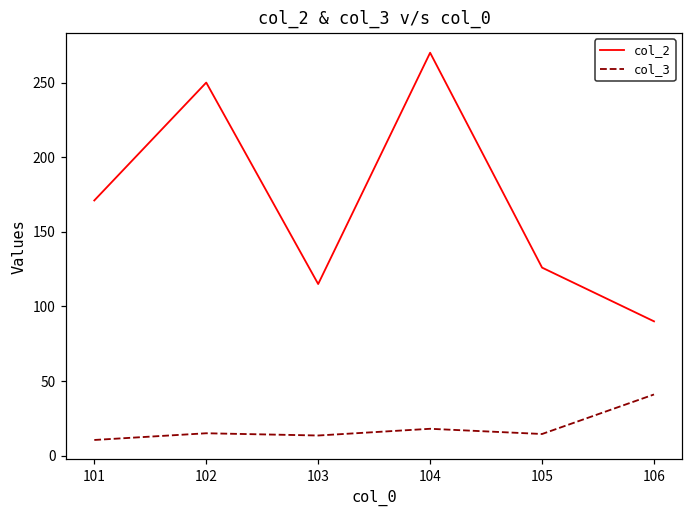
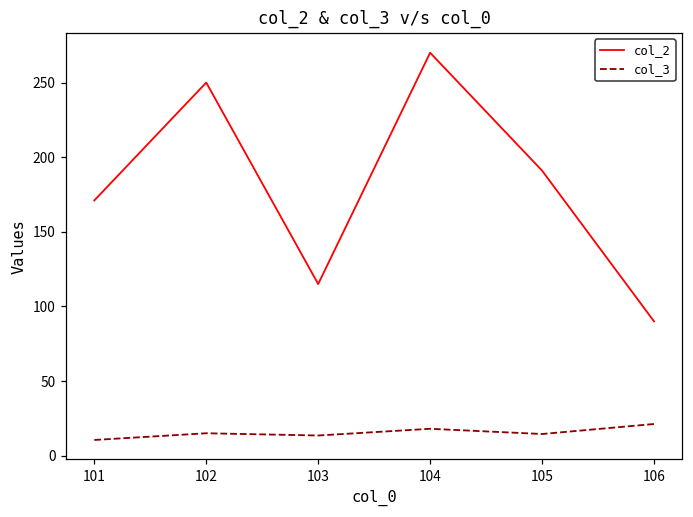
col_2, 105: 126 -> 191
col_3, 106: 41 -> 21
